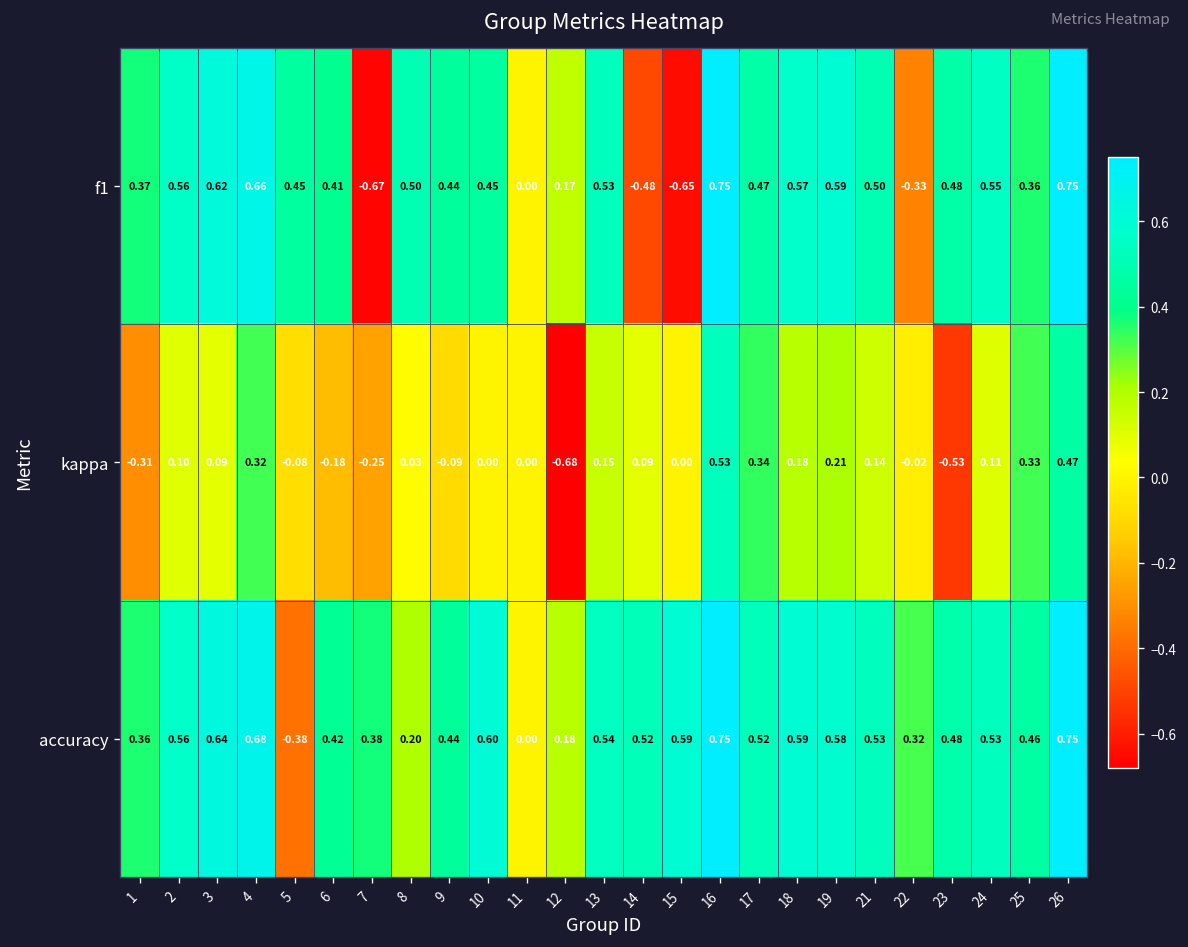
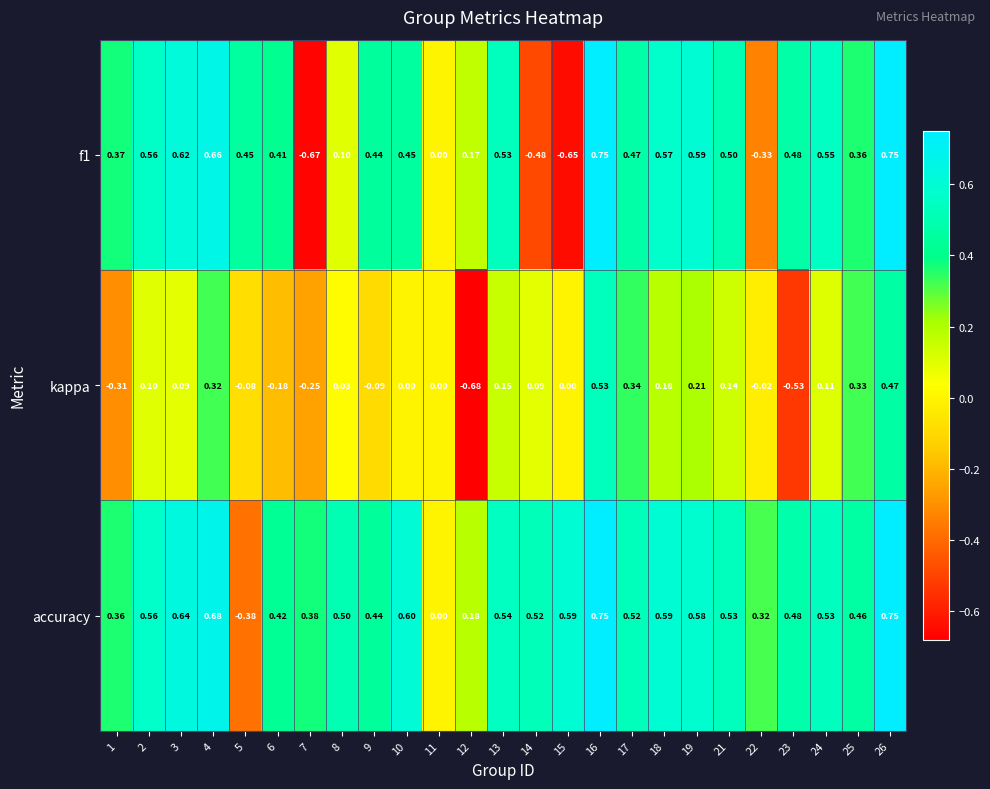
f1, 8: 0.50 -> 0.10
accuracy, 8: 0.20 -> 0.50
